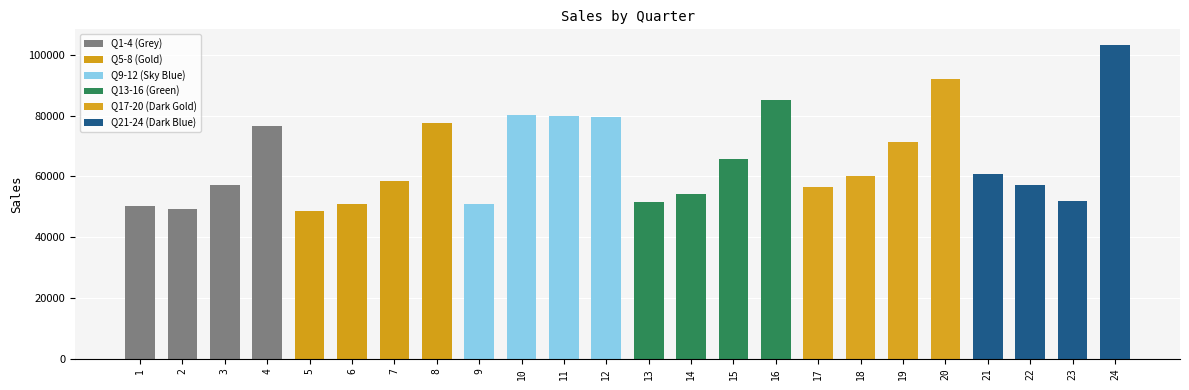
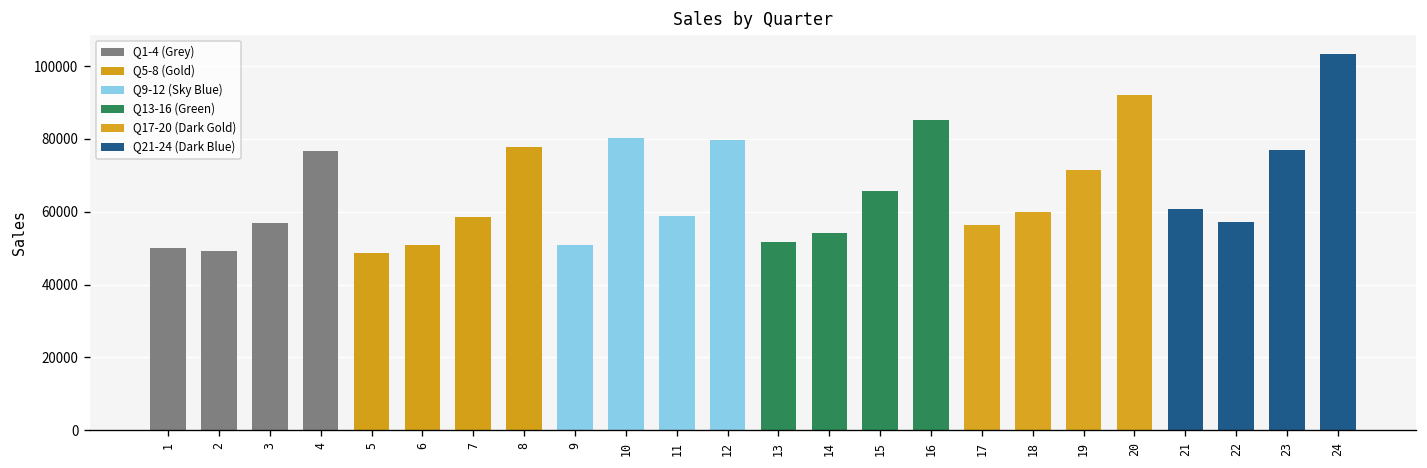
Q9-12 (Sky Blue), 11: 80000 -> 59000
Q21-24 (Dark Blue), 23: 52000 -> 77000
